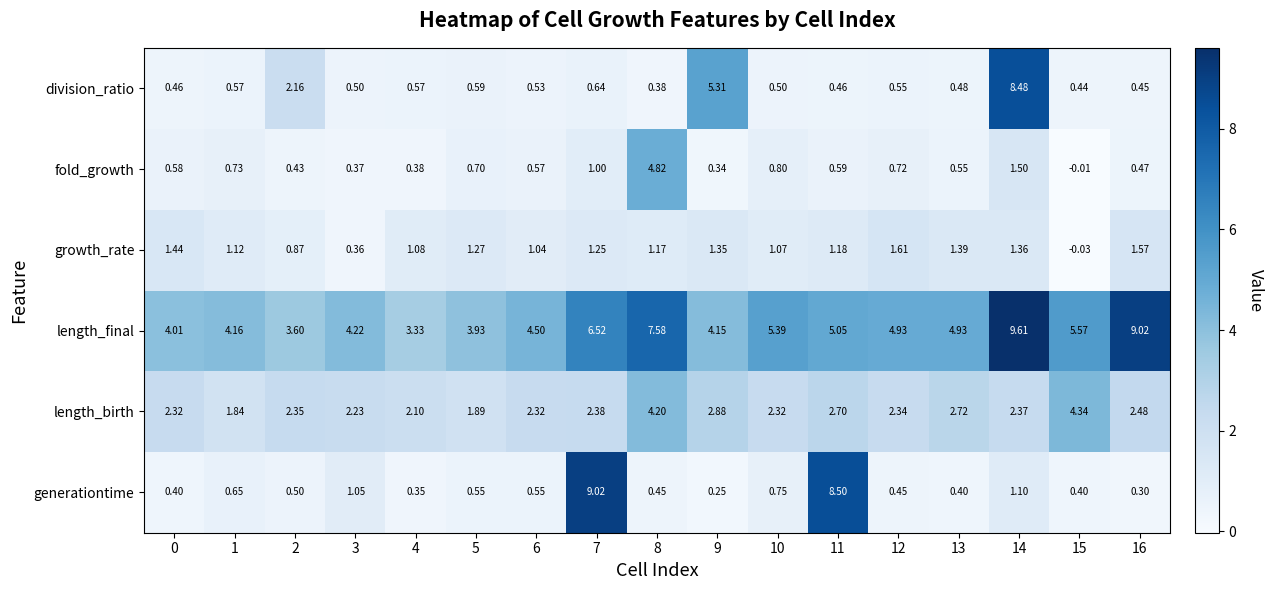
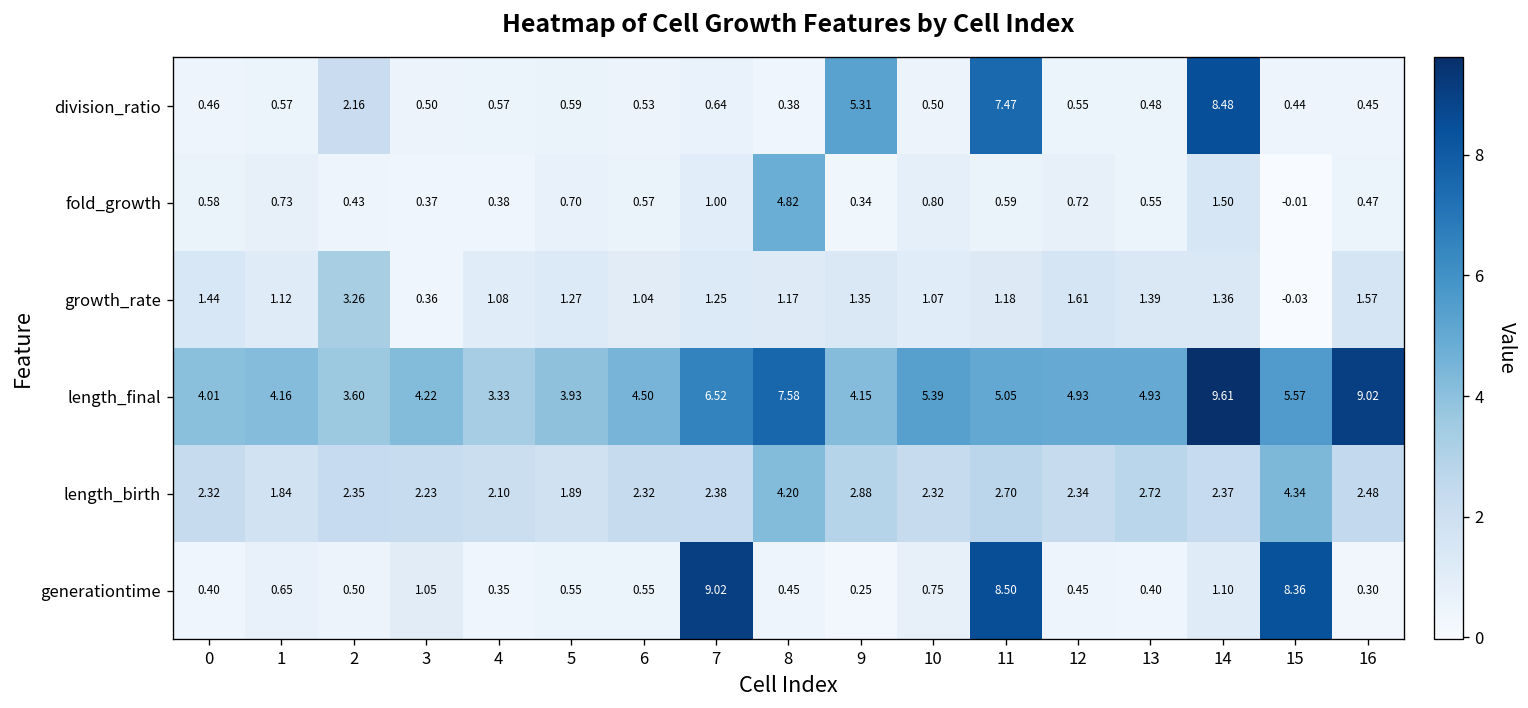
division_ratio, 11: 0.46 -> 7.47
growth_rate, 2: 0.87 -> 3.26
generationtime, 15: 0.40 -> 8.36
